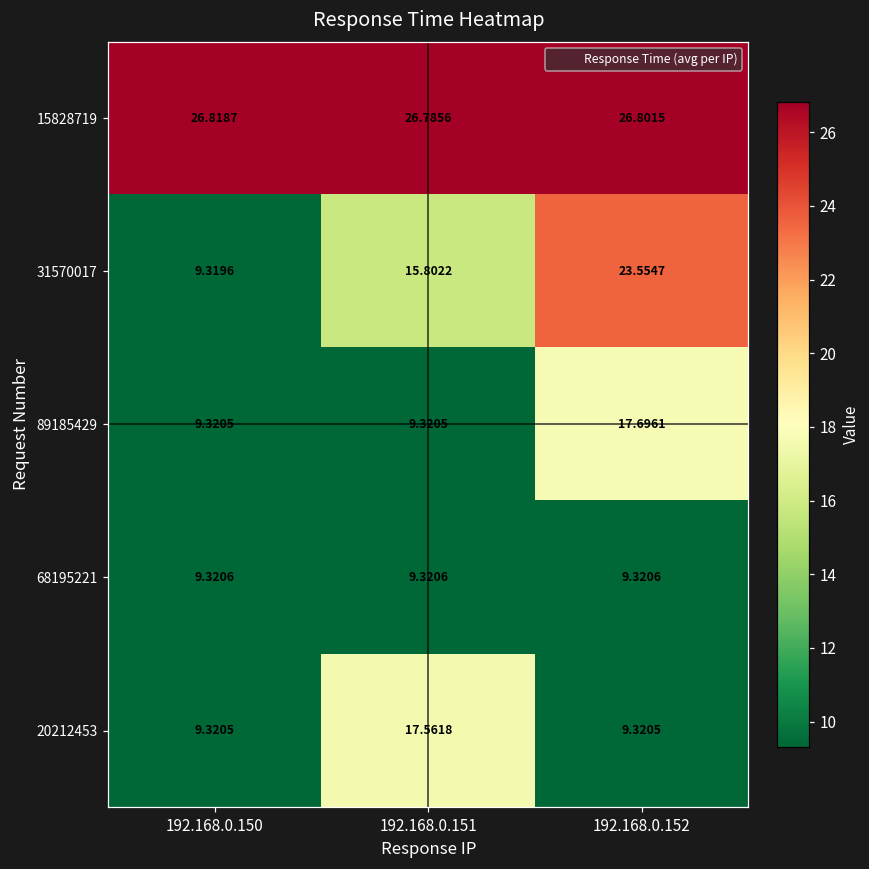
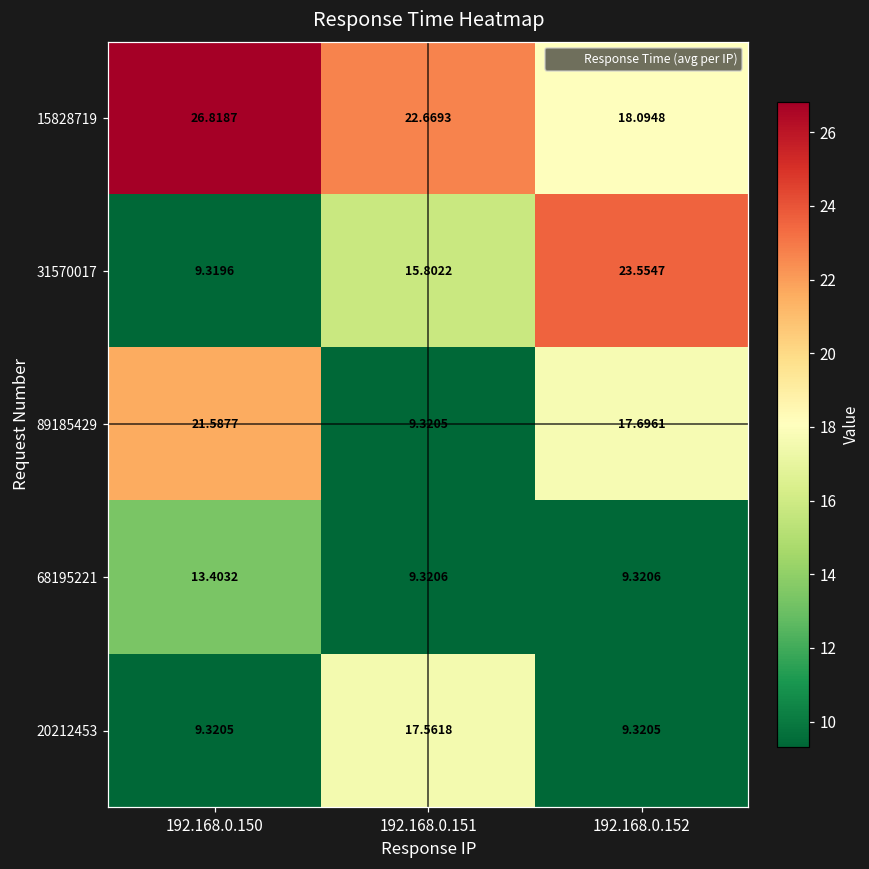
15828719, 192.168.0.151: 26.7856 -> 22.6693
15828719, 192.168.0.152: 26.8015 -> 18.0948
89185429, 192.168.0.150: 9.3205 -> 21.5877
68195221, 192.168.0.150: 9.3206 -> 13.4032
